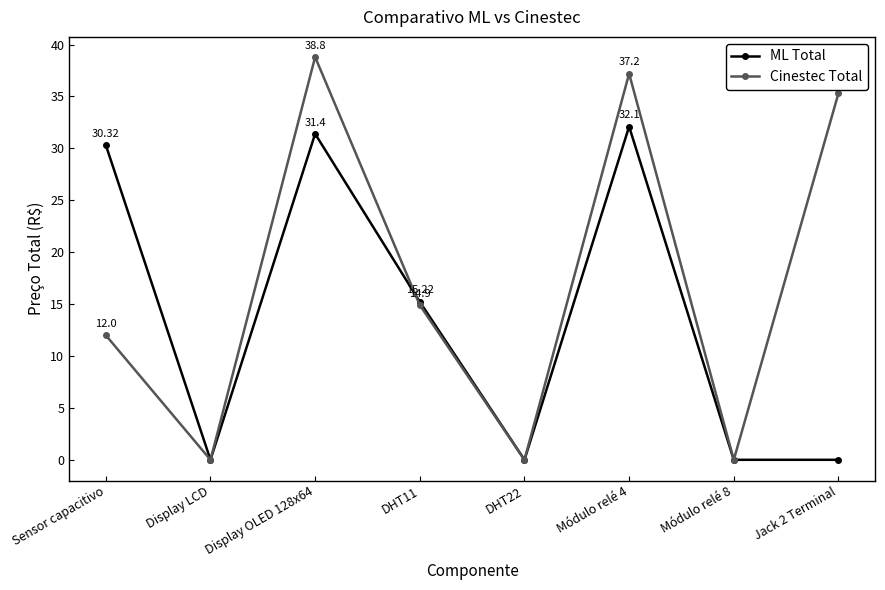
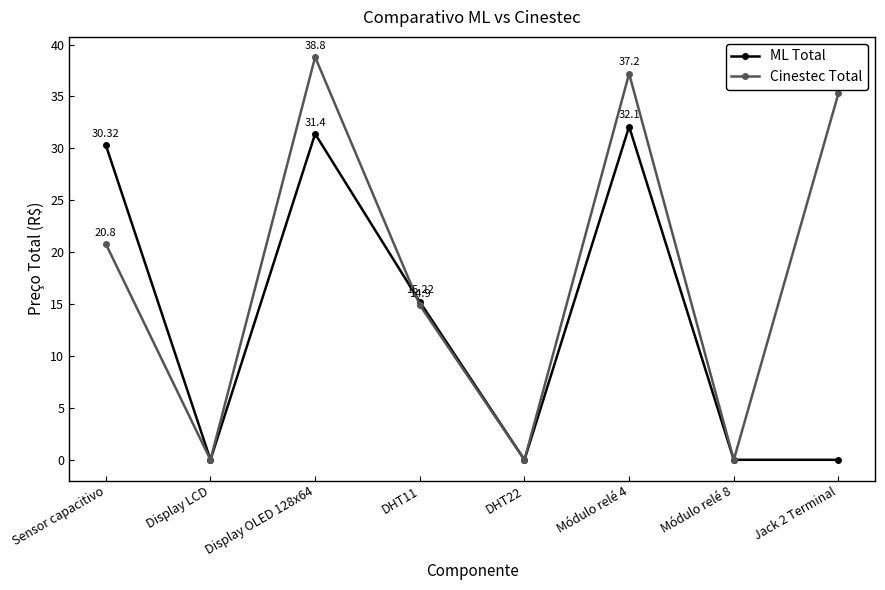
Cinestec Total, Sensor capacitivo: 12.0 -> 20.8
